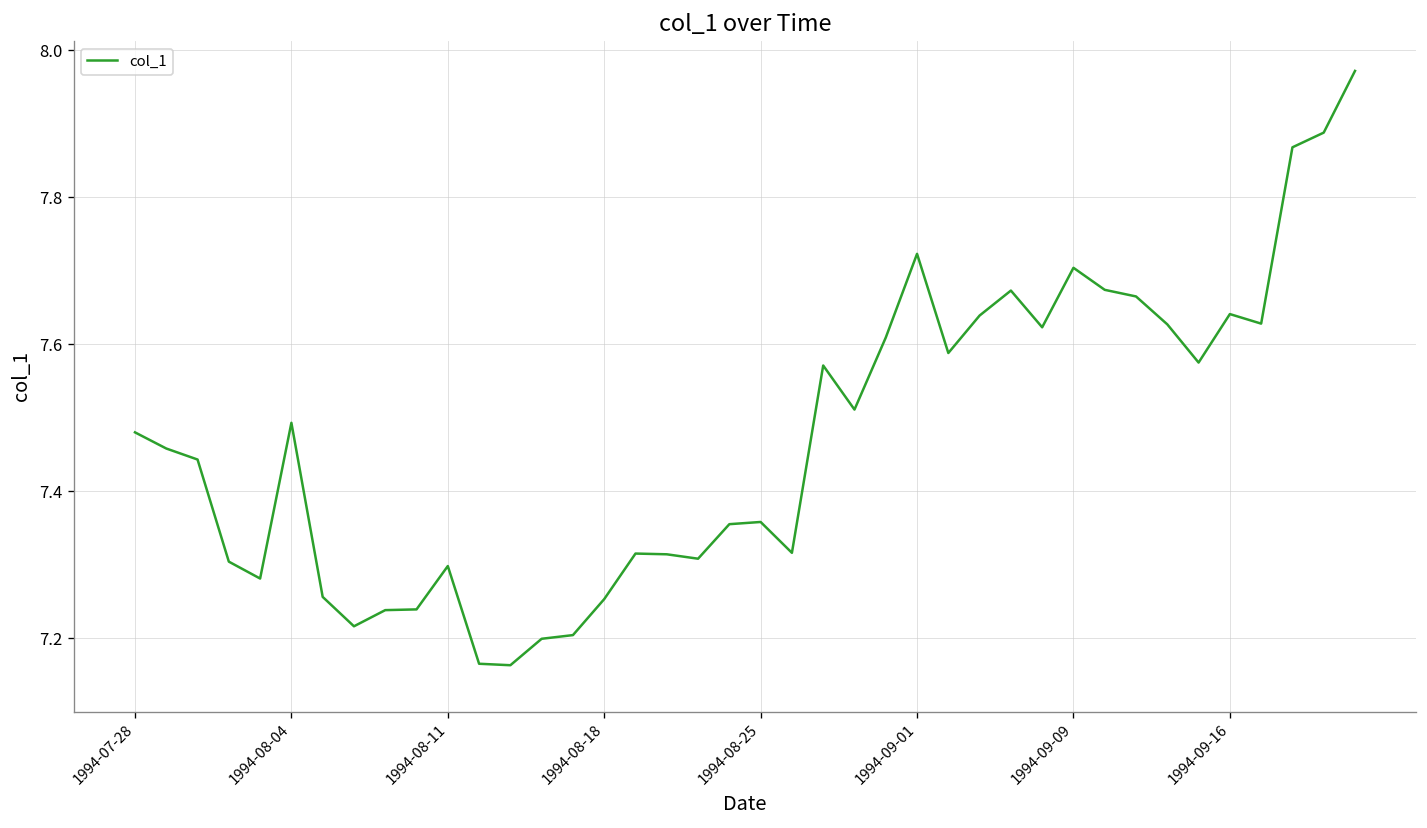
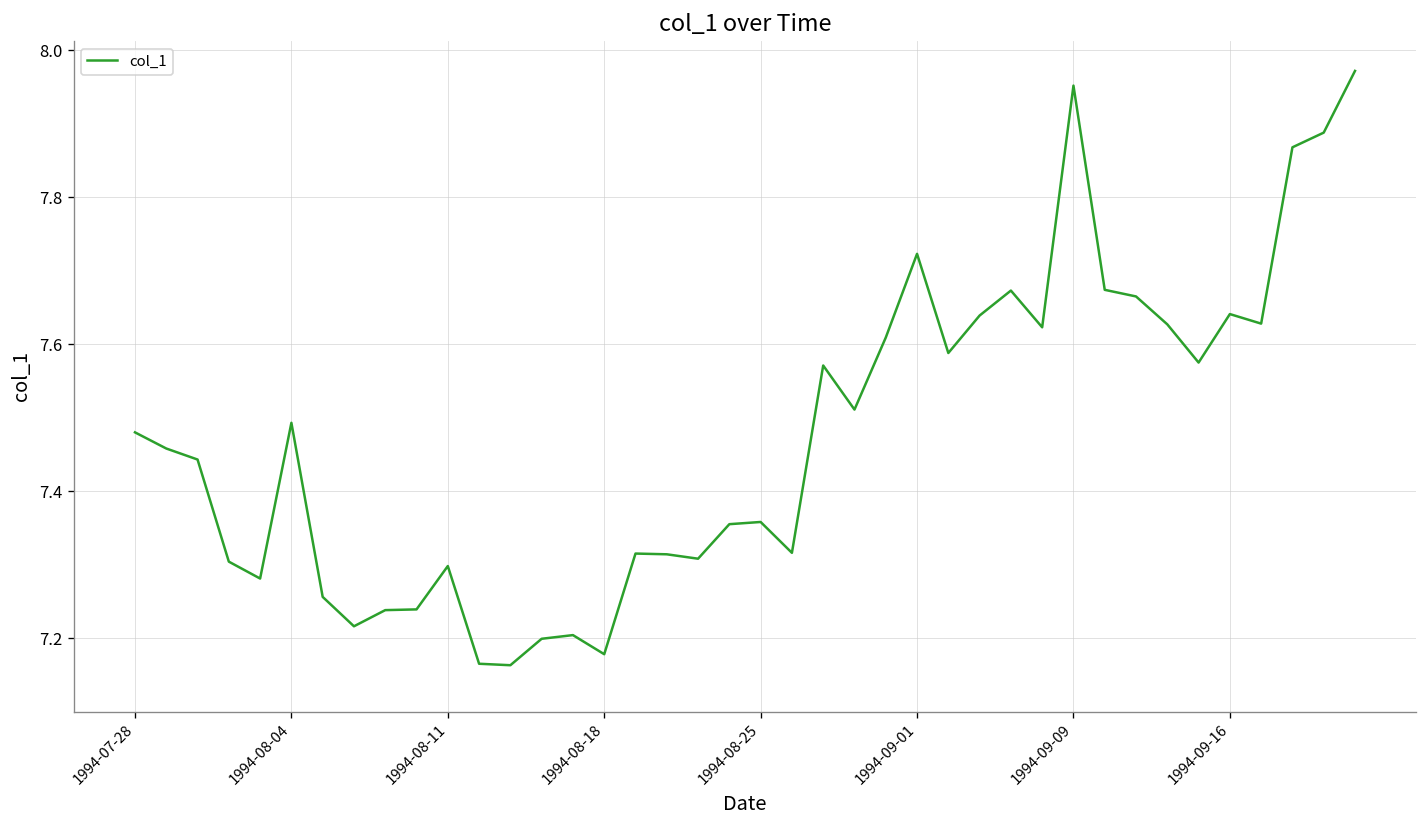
1994-08-18: 7.25 -> 7.18
1994-09-09: 7.70 -> 7.95
